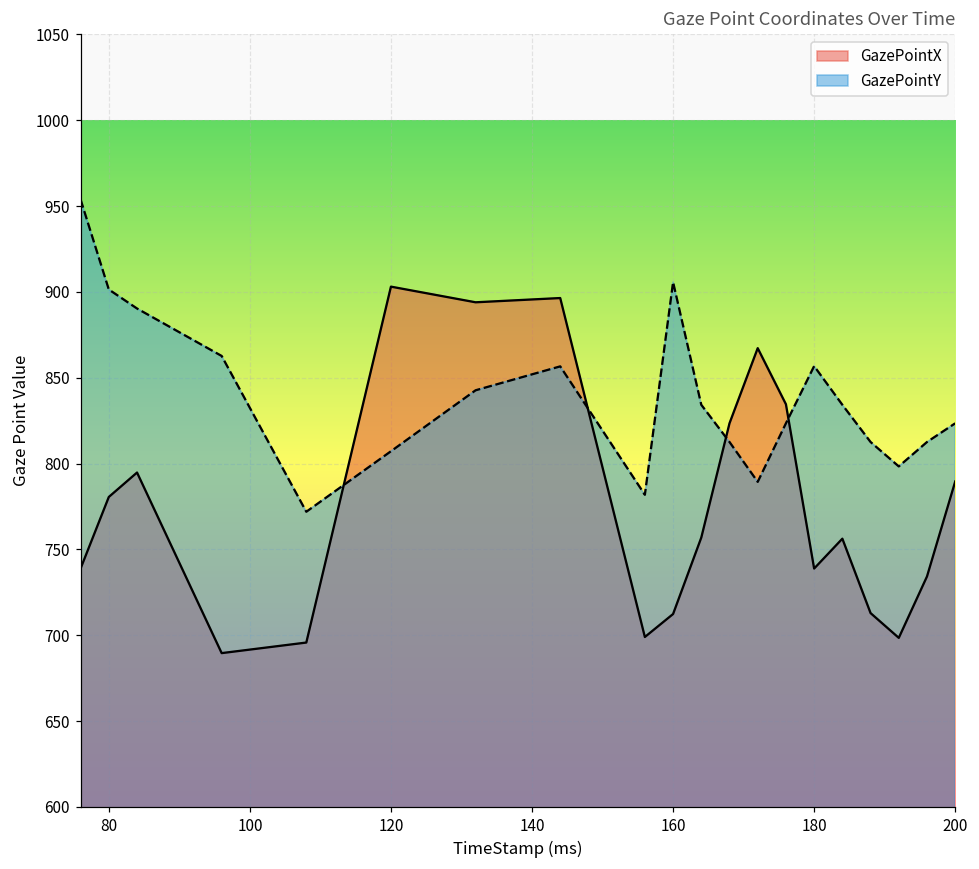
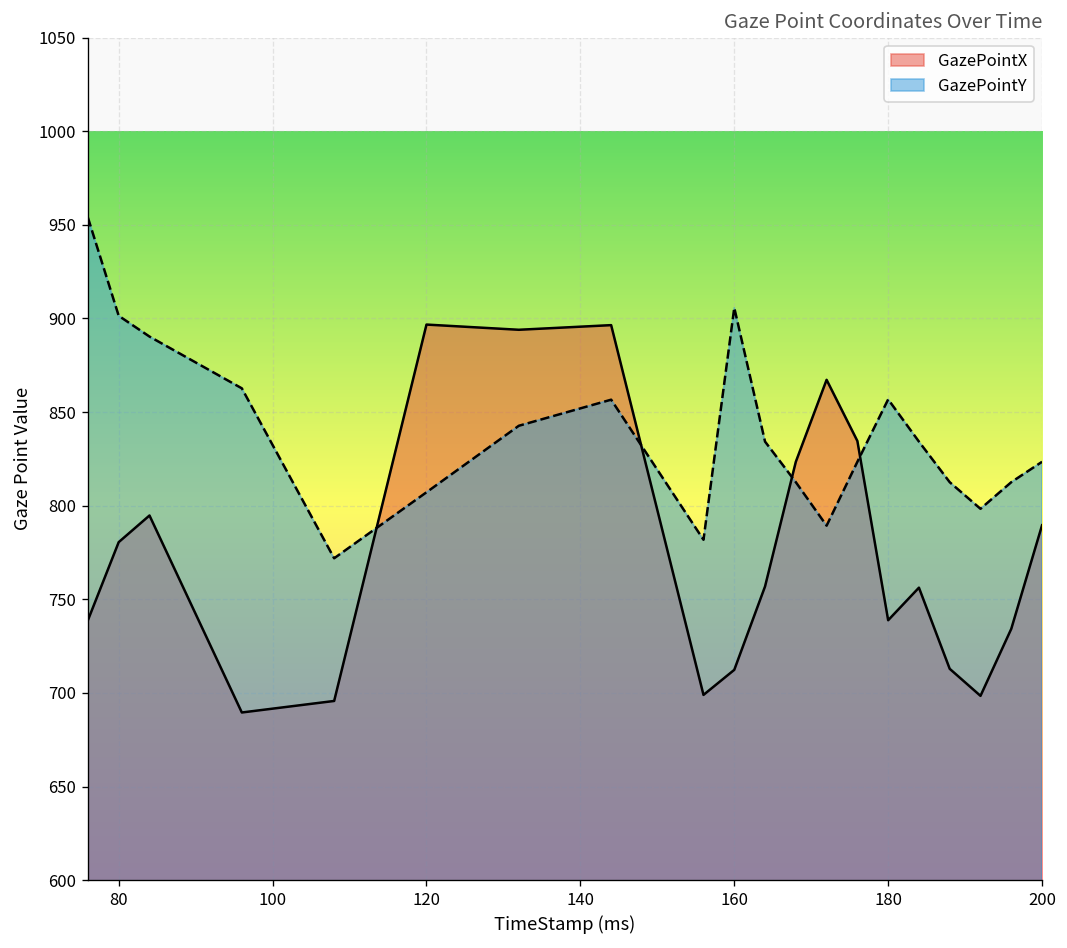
GazePointX, 120: 903 -> 897
